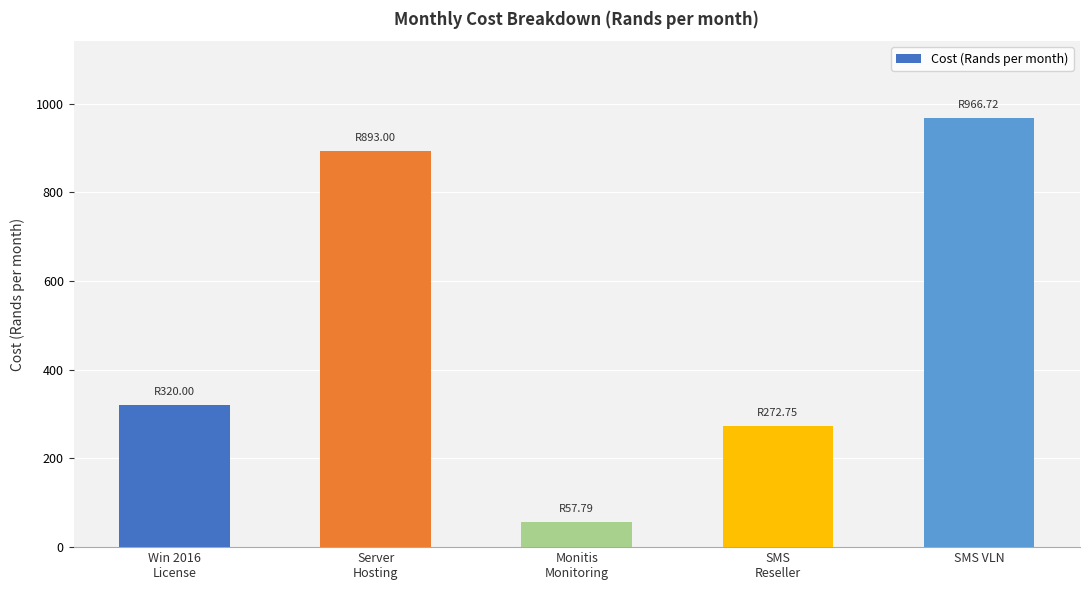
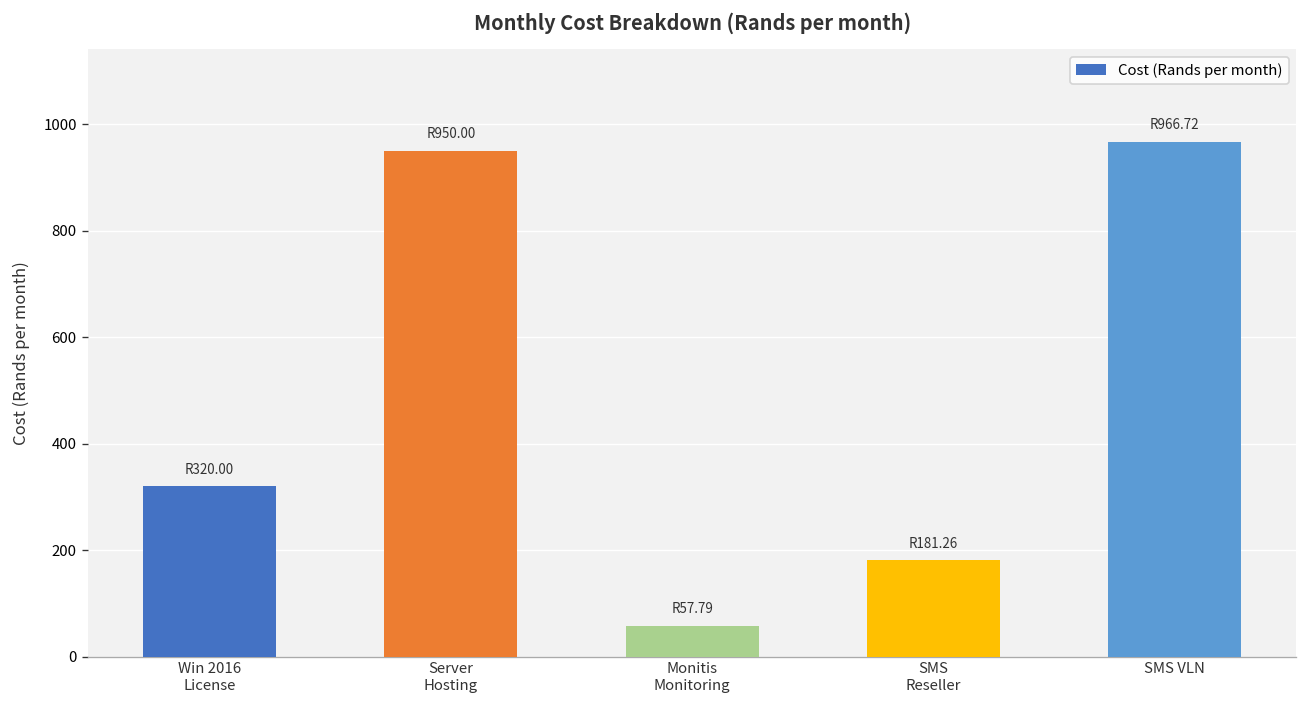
Server Hosting: 893.00 -> 950.00
SMS Reseller: 272.75 -> 181.26
